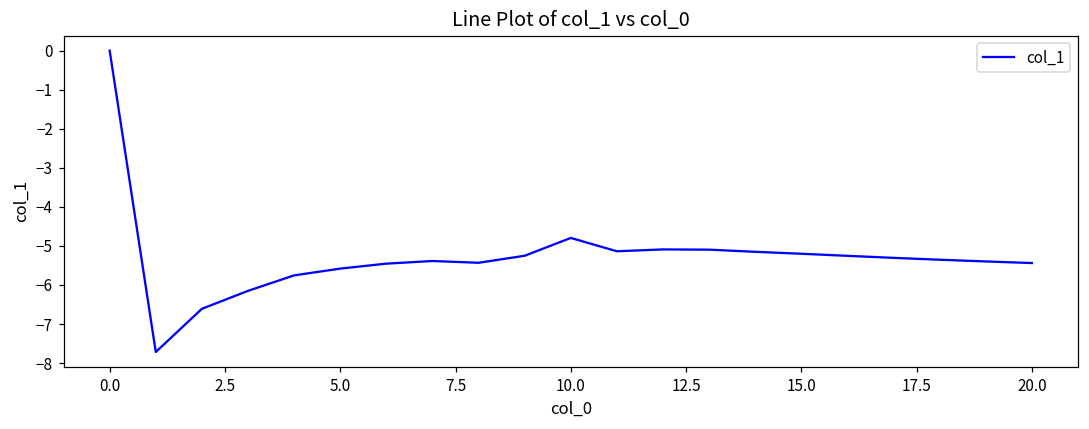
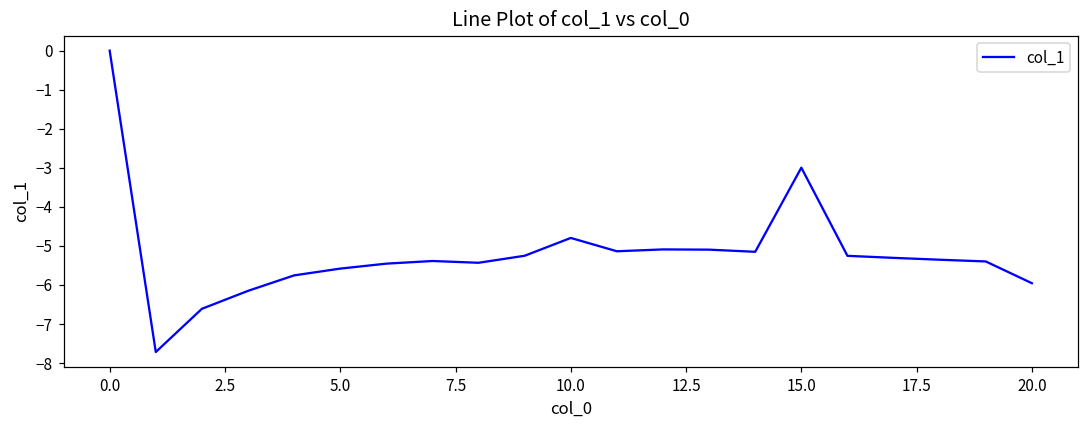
15.0: -5.2 -> -3.0
20.0: -5.4 -> -6.0
